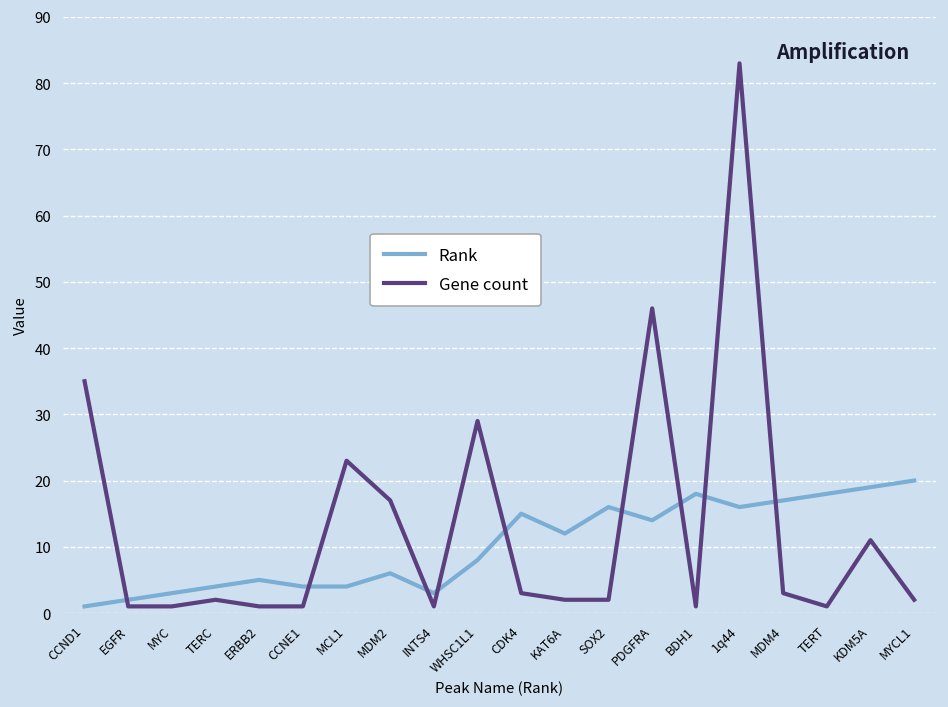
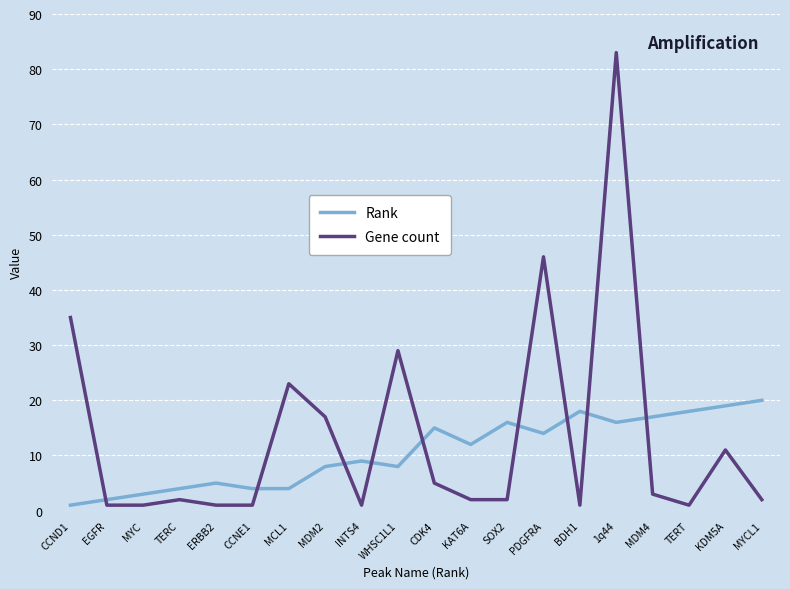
Rank, MDM2: 6 -> 8
Rank, INTS4: 3 -> 9
Gene count, CDK4: 3 -> 5
